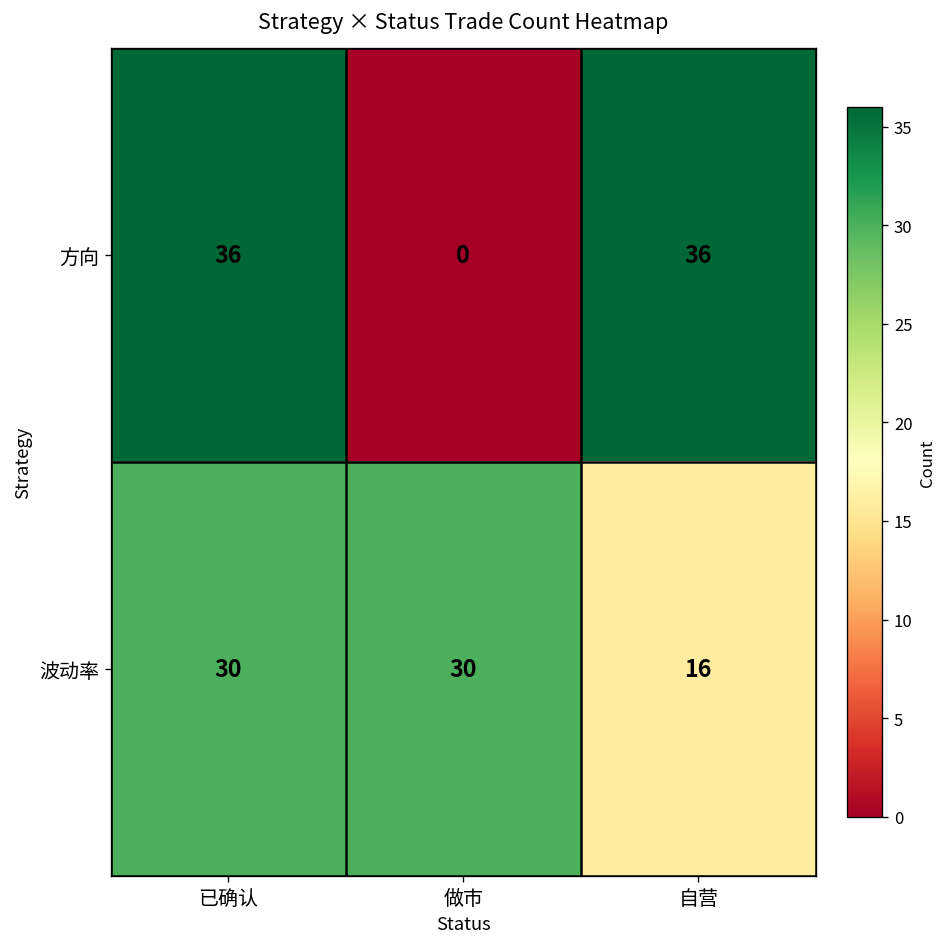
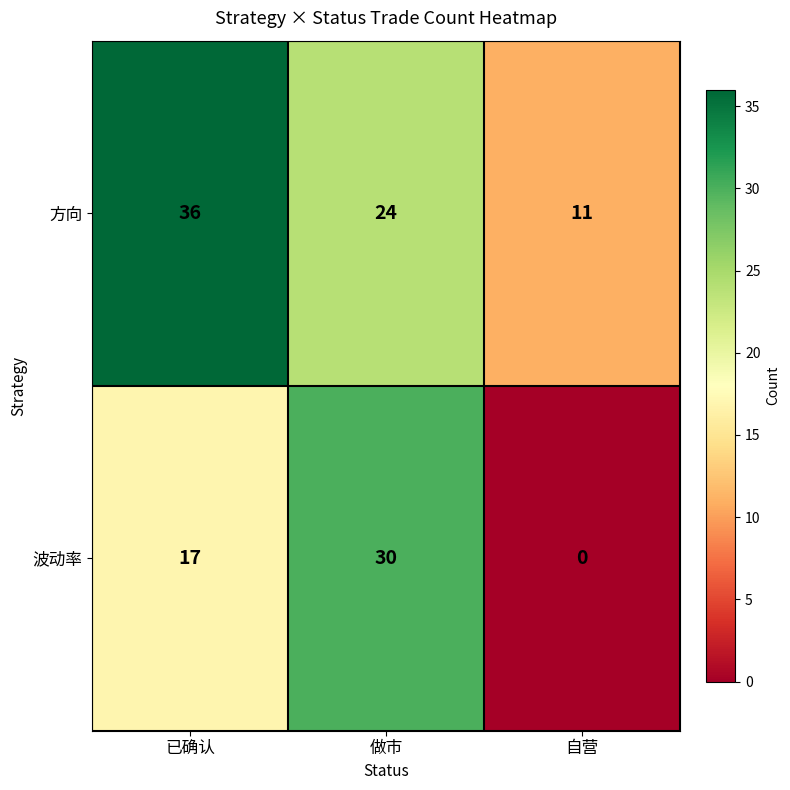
方向, 做市: 0 -> 24
方向, 自营: 36 -> 11
波动率, 已确认: 30 -> 17
波动率, 自营: 16 -> 0
